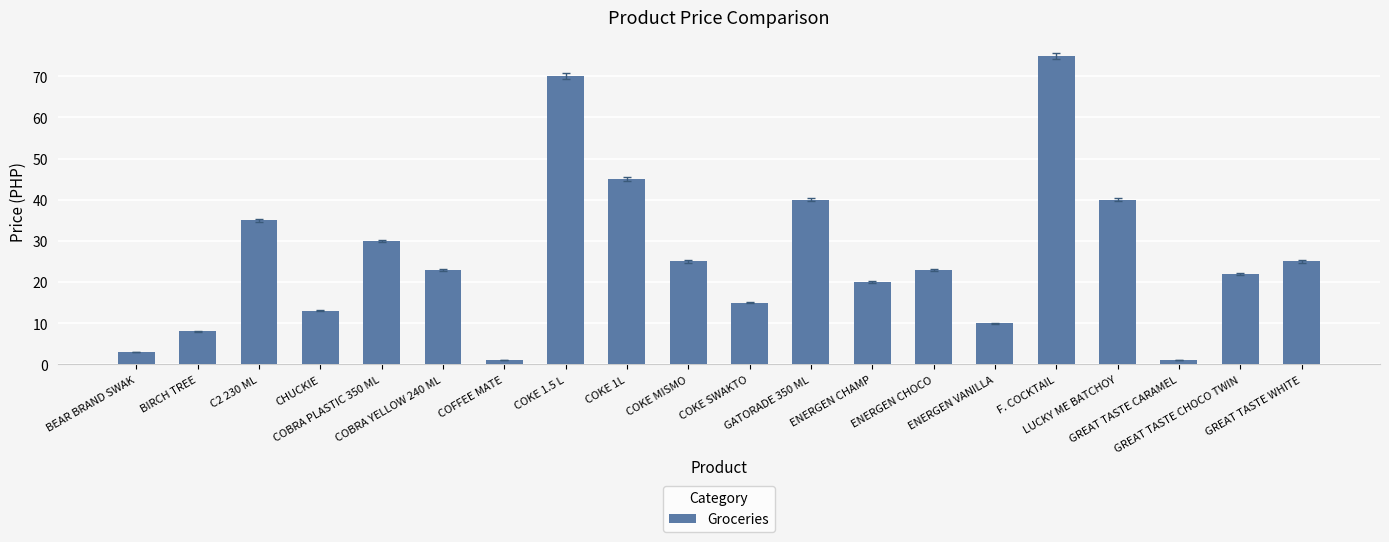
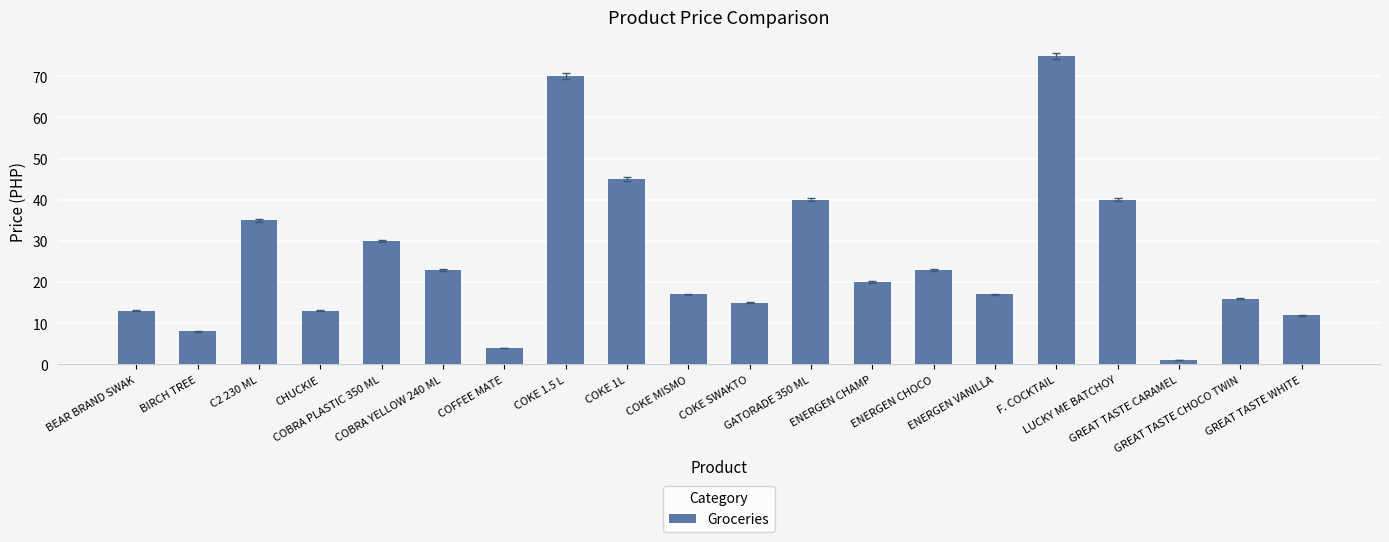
Groceries, BEAR BRAND SWAK: 3 -> 13
Groceries, COFFEE MATE: 1 -> 4
Groceries, COKE MISMO: 25 -> 17
Groceries, ENERGEN VANILLA: 10 -> 17
Groceries, GREAT TASTE CHOCO TWIN: 22 -> 16
Groceries, GREAT TASTE WHITE: 25 -> 12
